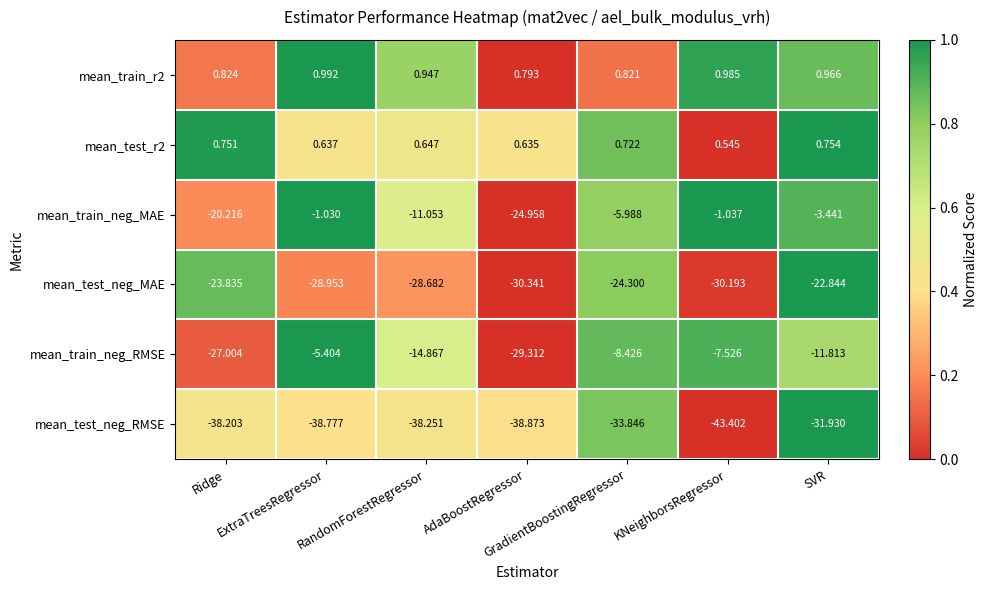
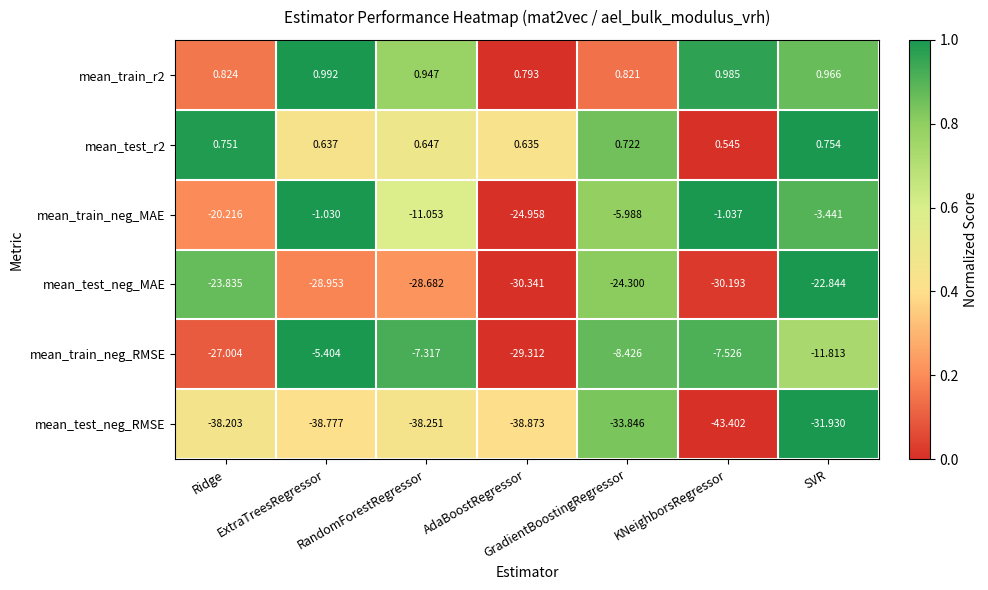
mean_train_neg_RMSE, RandomForestRegressor: -14.867 -> -7.317
